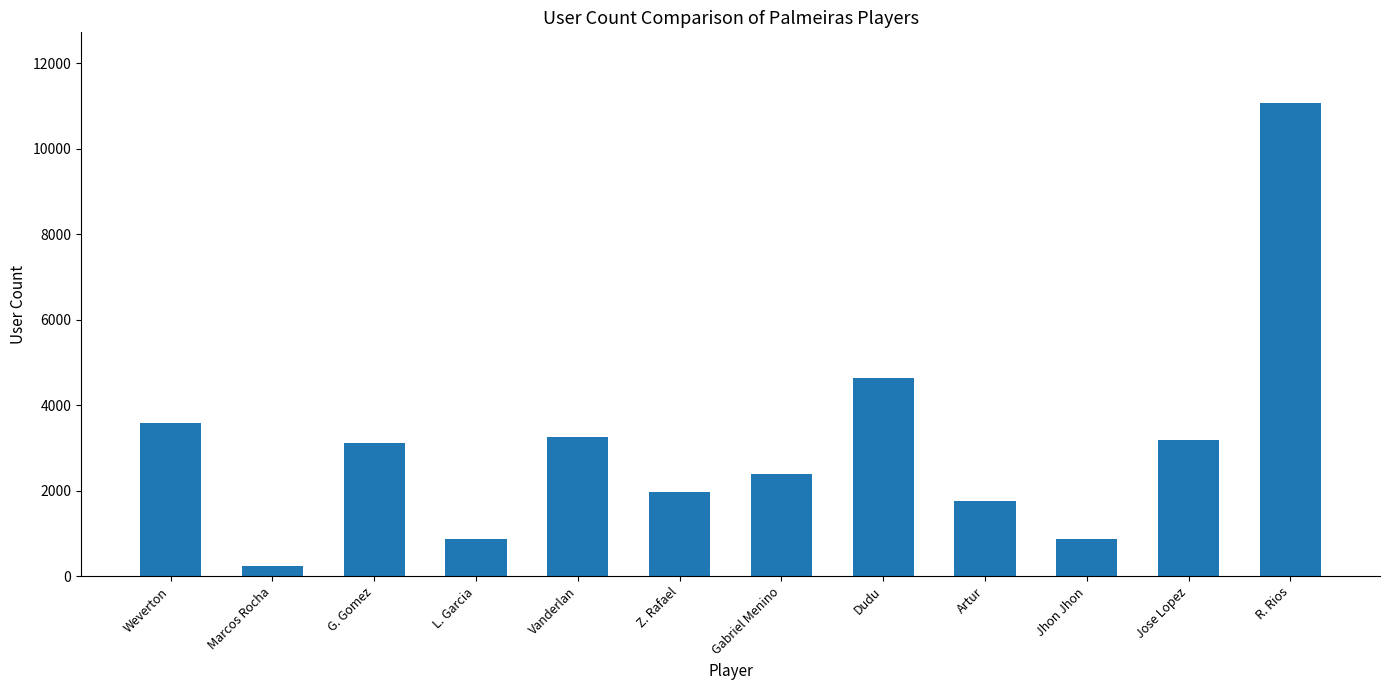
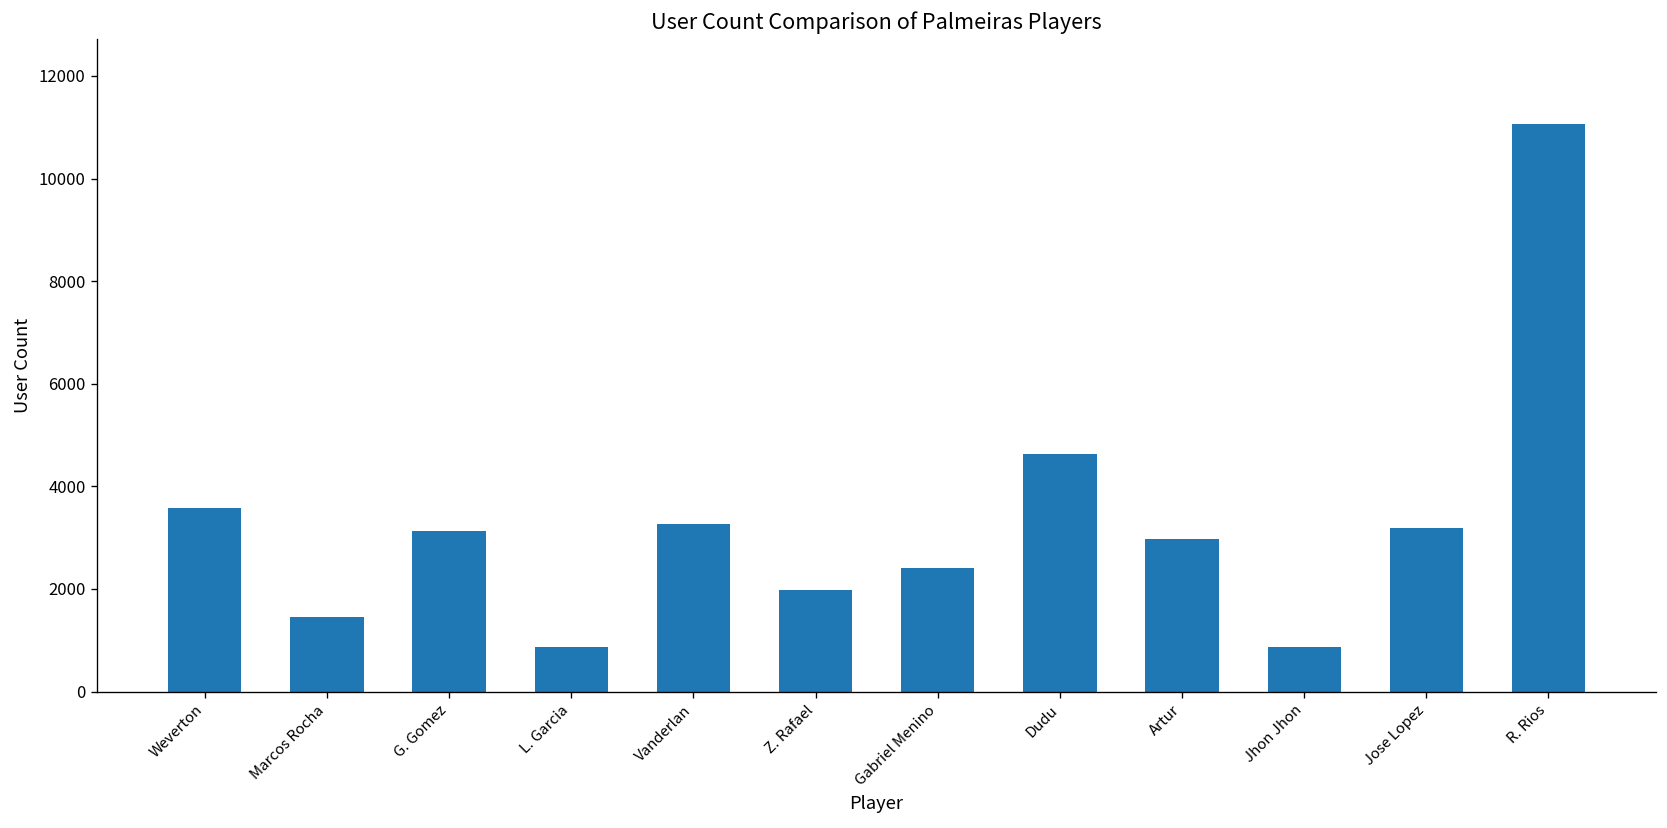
Marcos Rocha: 200 -> 1500
Artur: 1800 -> 3000
